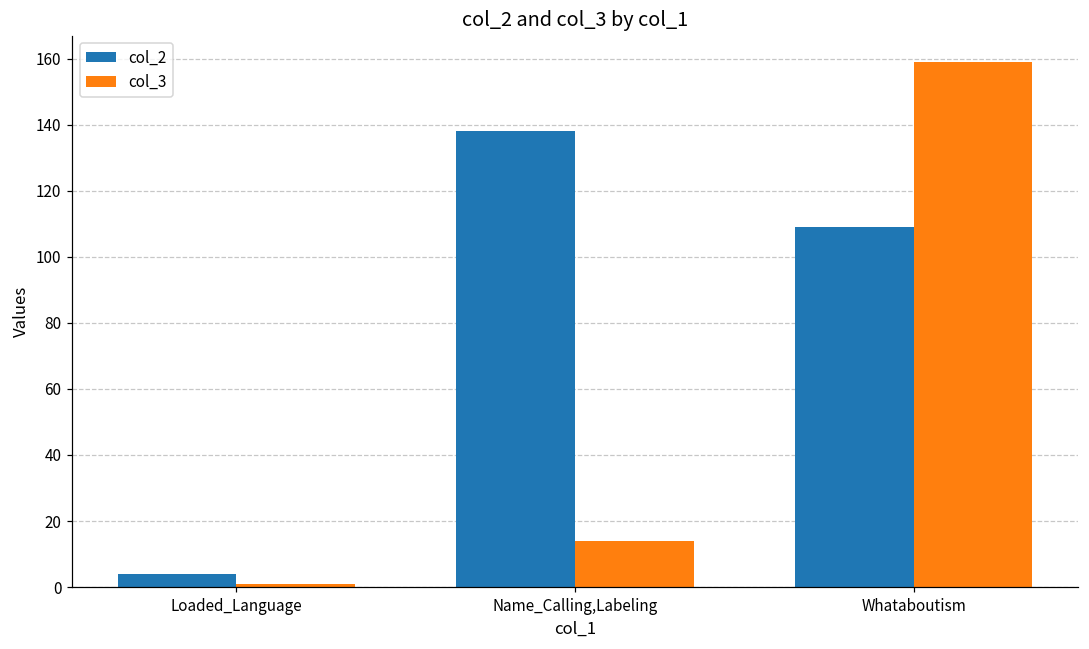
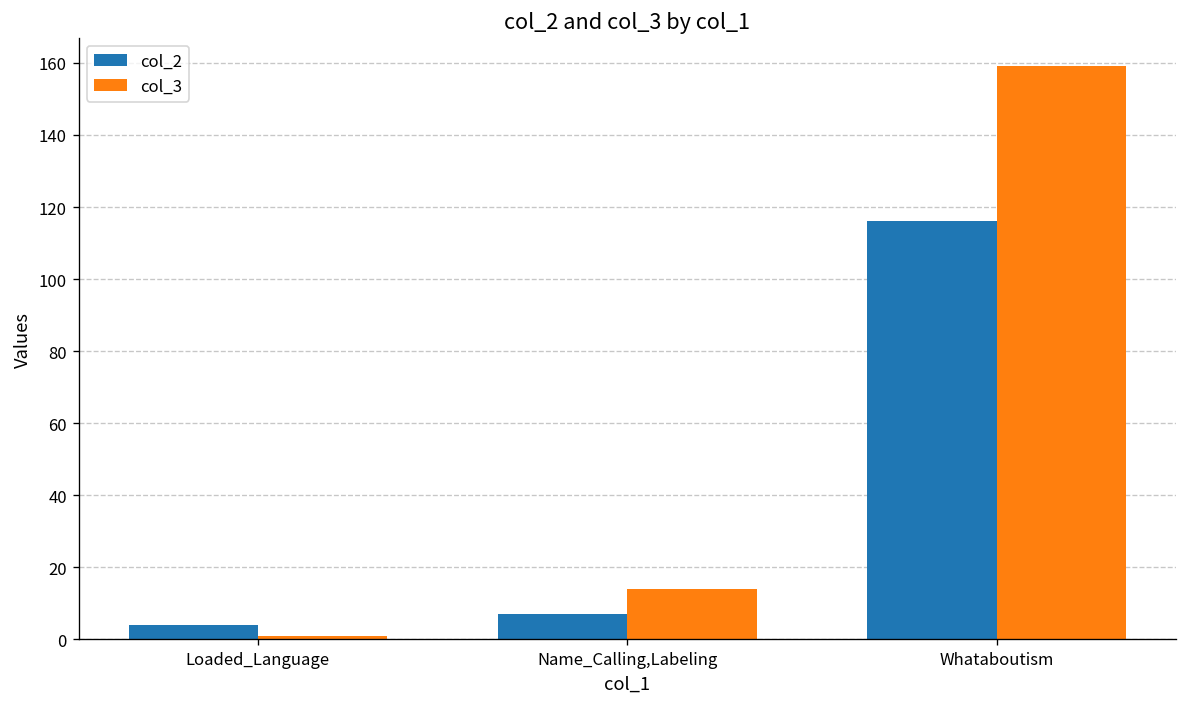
col_2, Name_Calling,Labeling: 138 -> 7
col_2, Whataboutism: 109 -> 116
